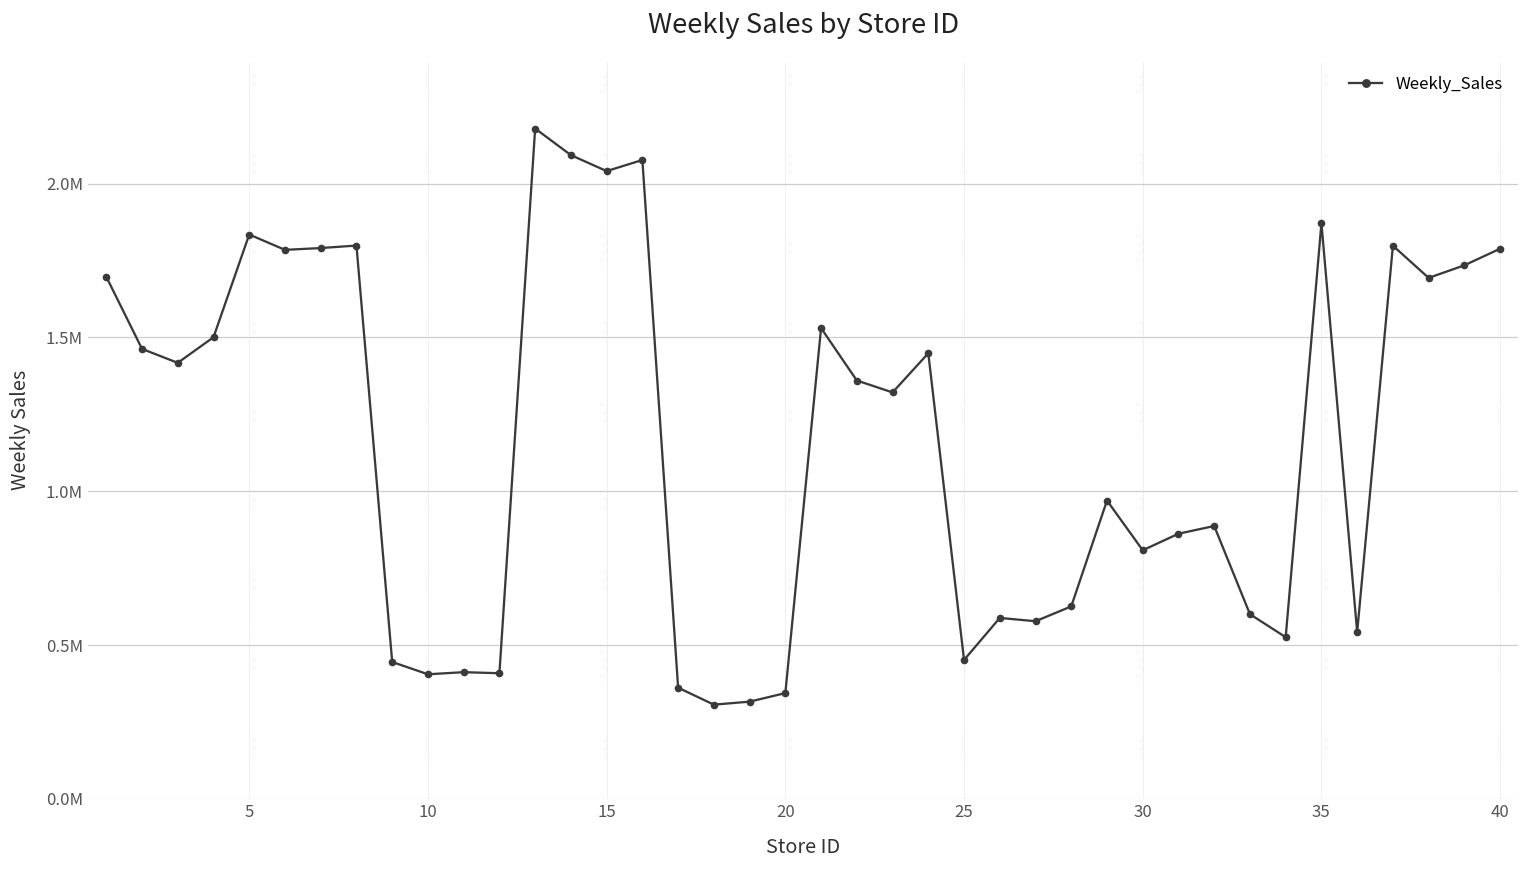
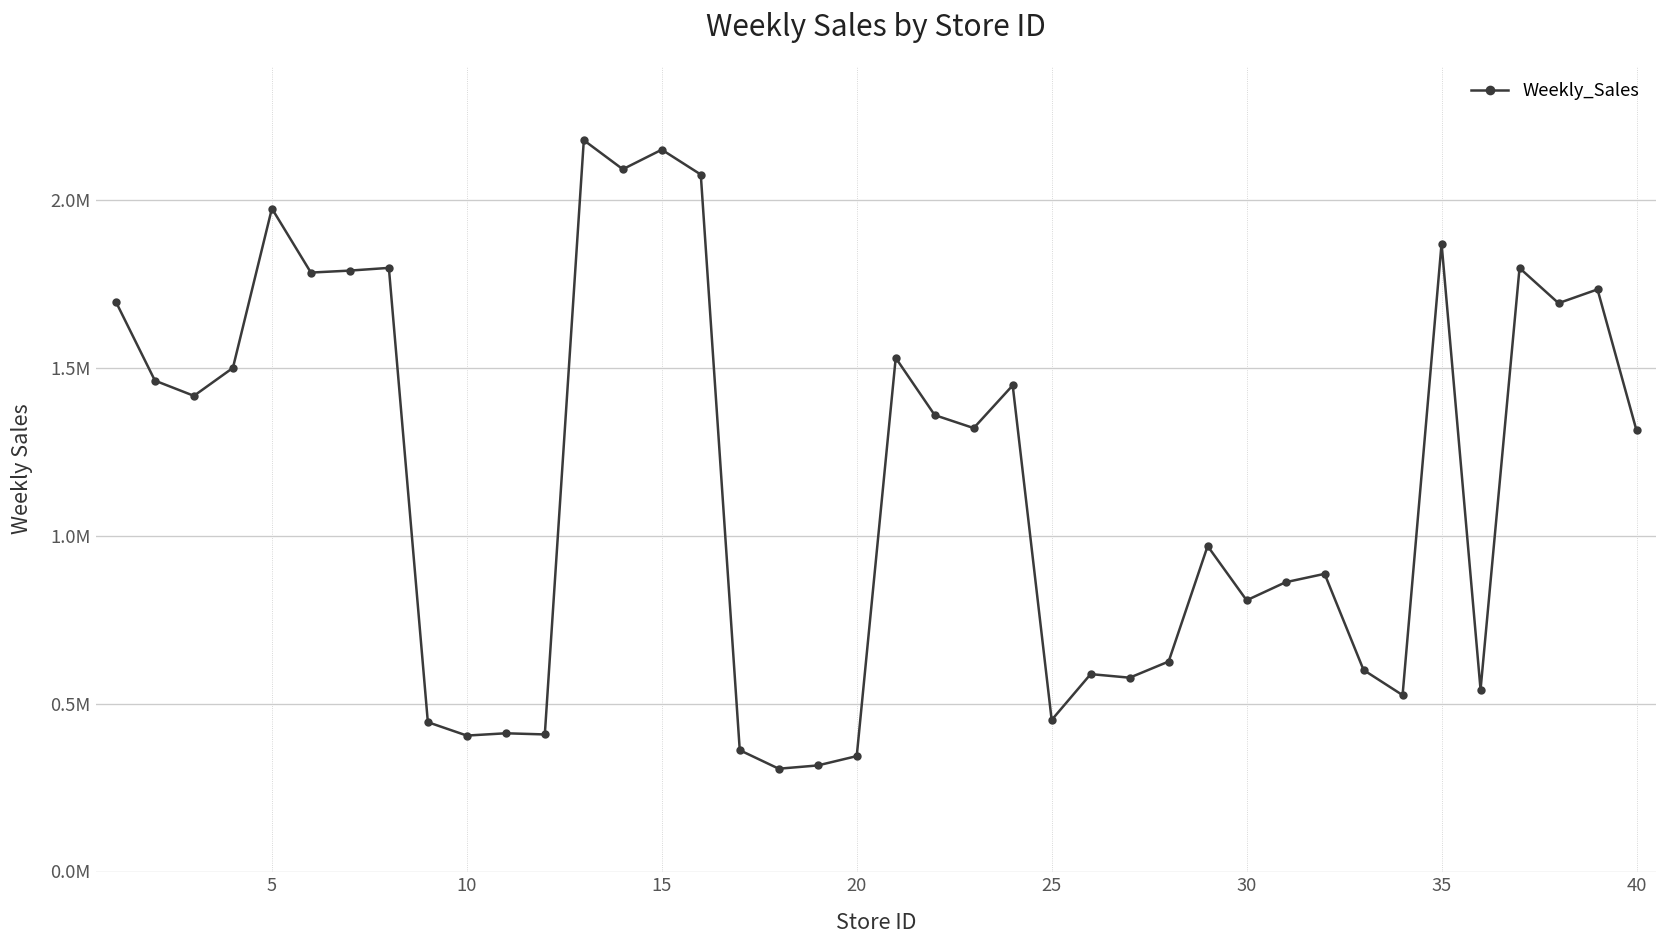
5: 1830000 -> 1980000
15: 2040000 -> 2150000
40: 1790000 -> 1310000
